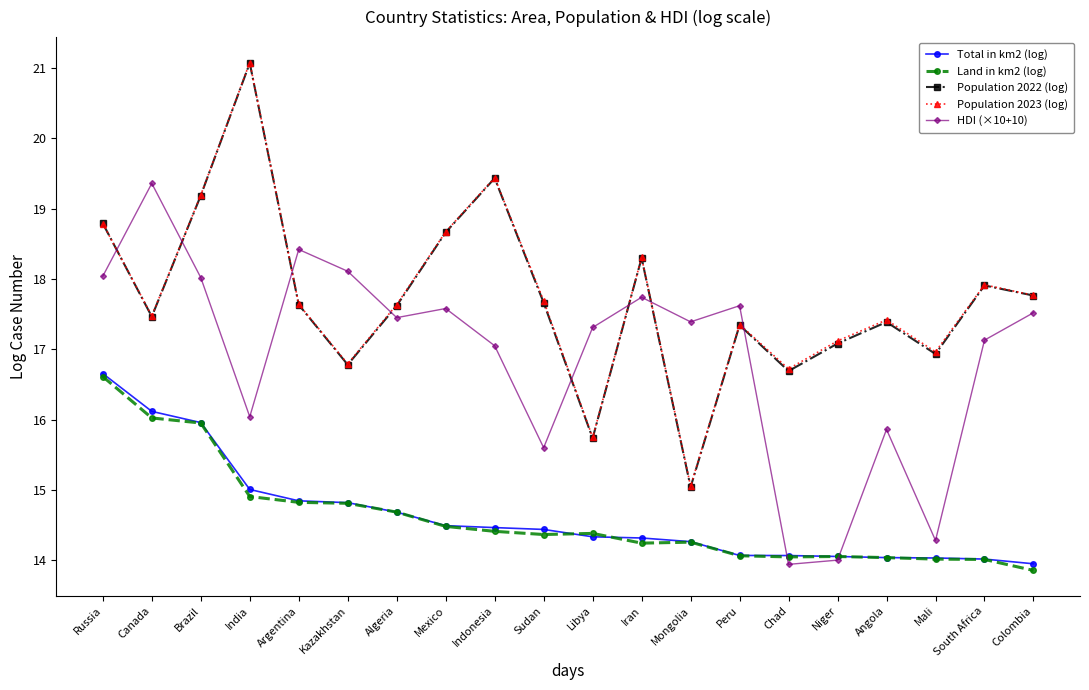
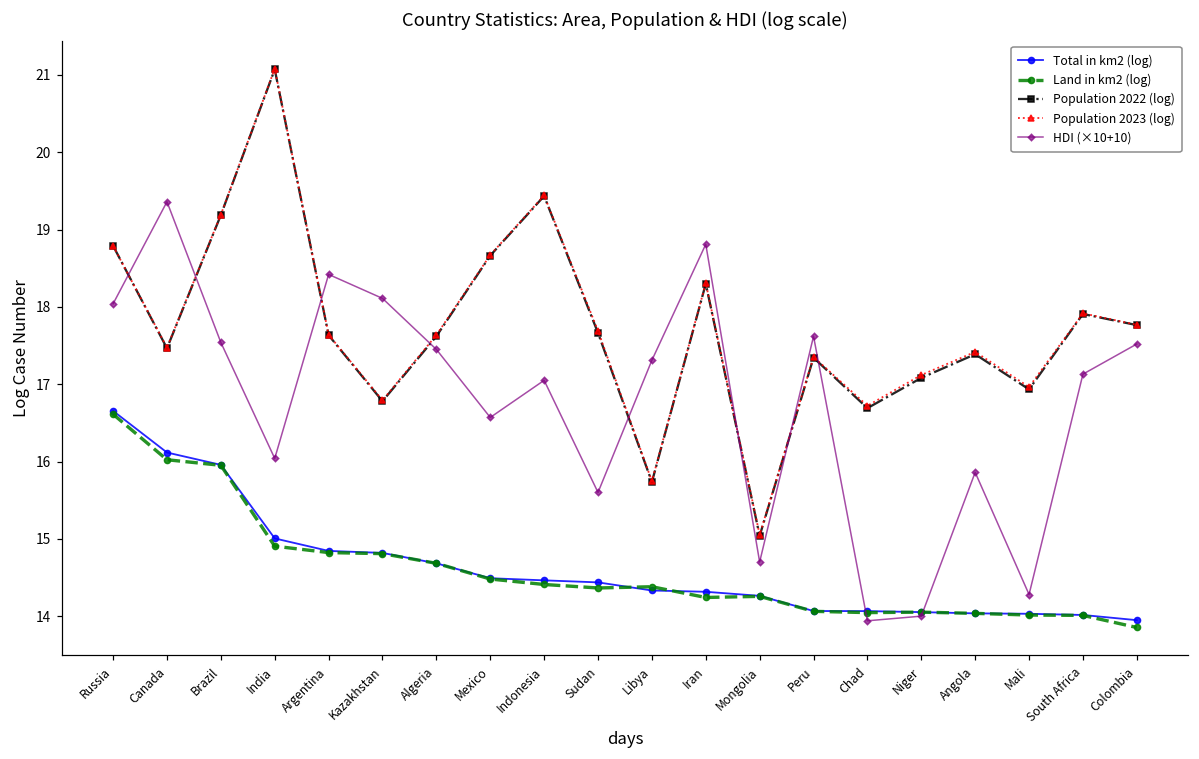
HDI (×10+10), Brazil: 18.0 -> 17.5
HDI (×10+10), Mexico: 17.6 -> 16.6
HDI (×10+10), Iran: 17.7 -> 18.8
HDI (×10+10), Mongolia: 17.4 -> 14.7
